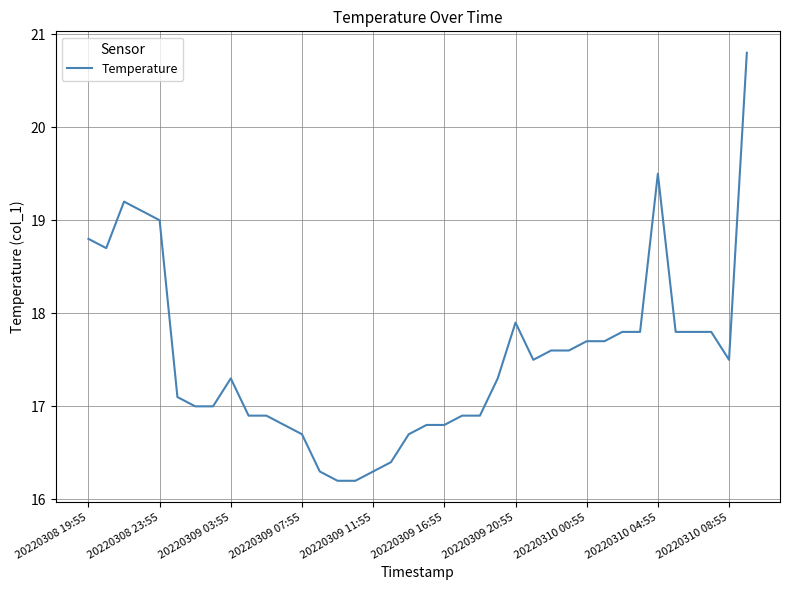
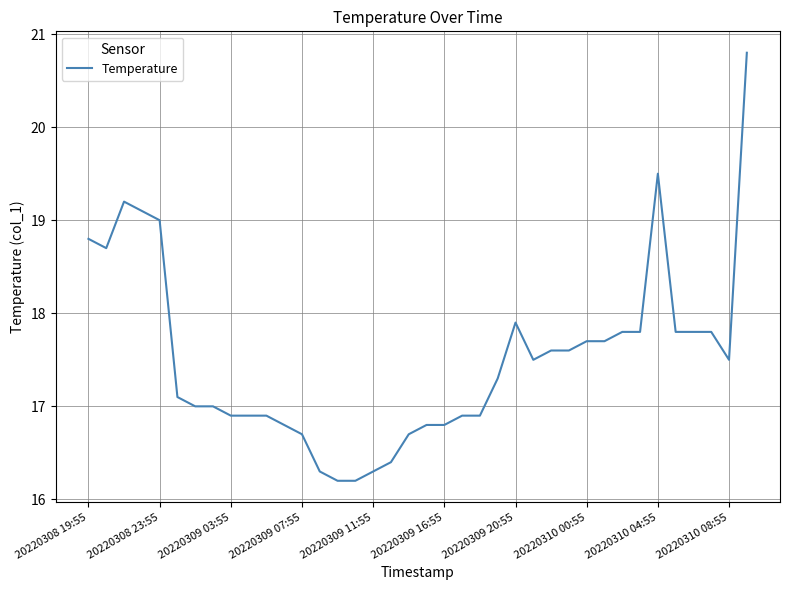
20220309 03:55: 17.3 -> 16.9
